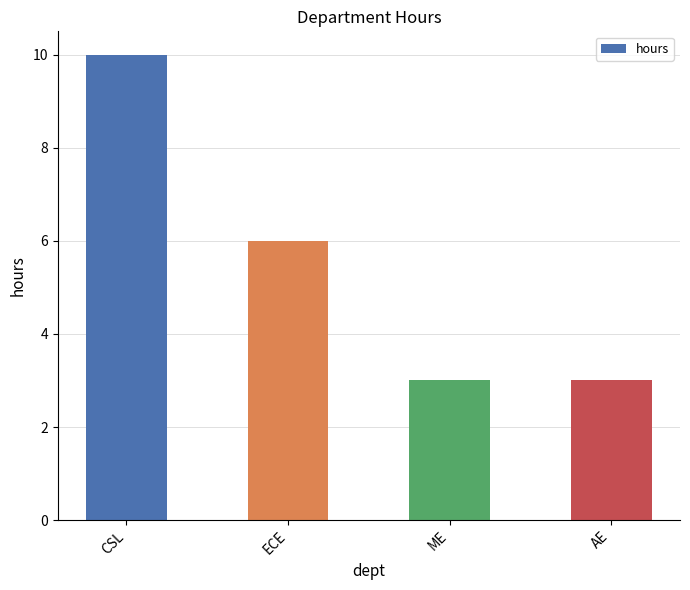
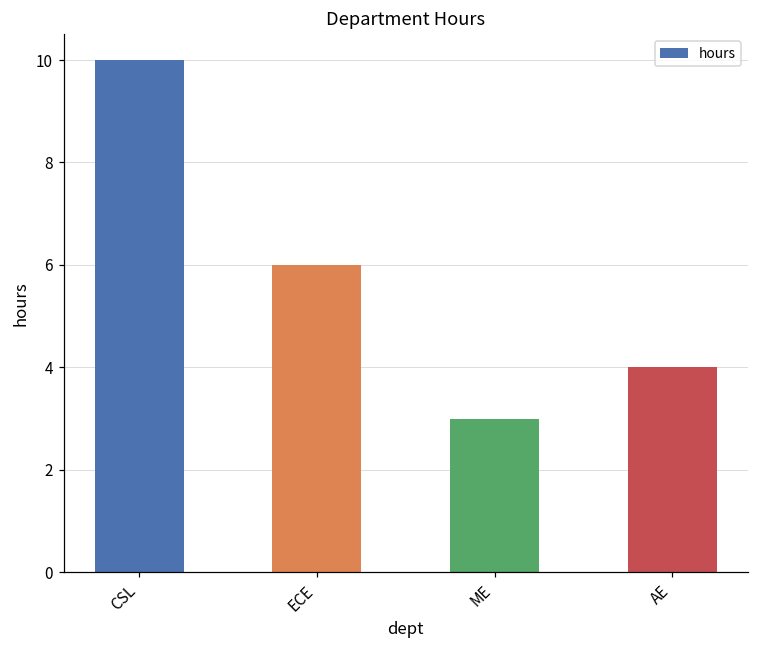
AE: 3 -> 4
